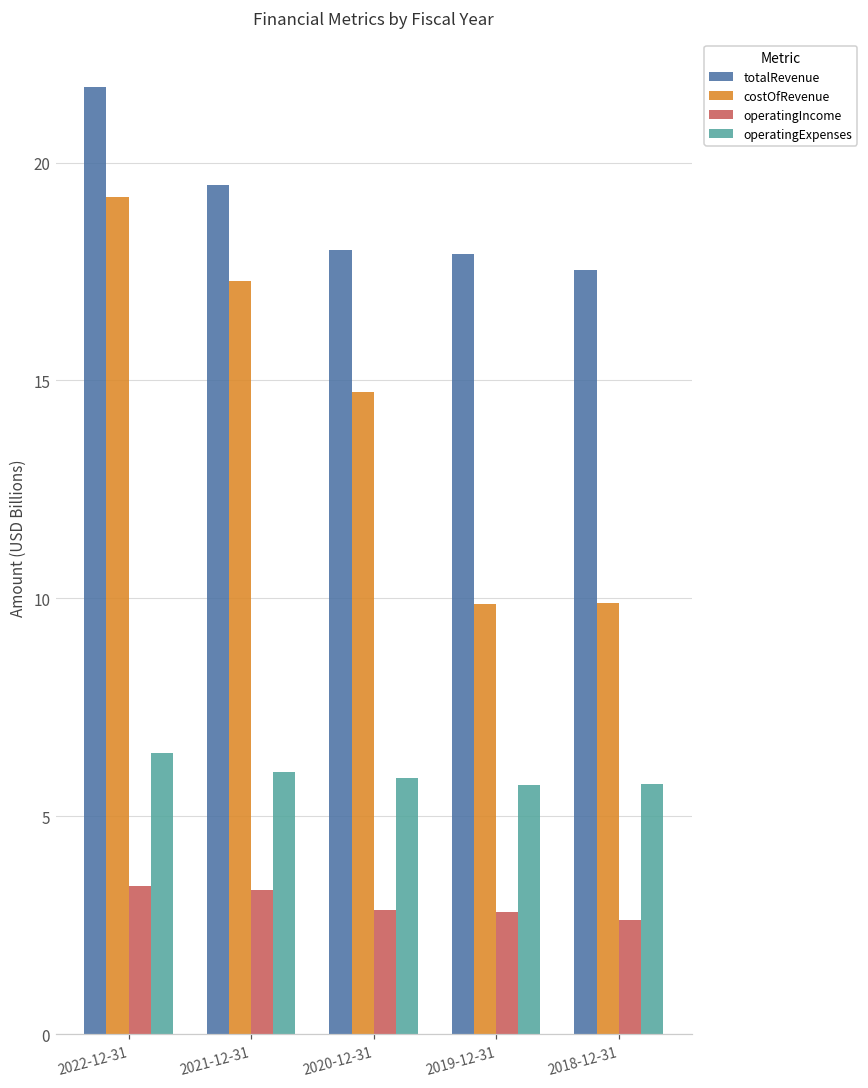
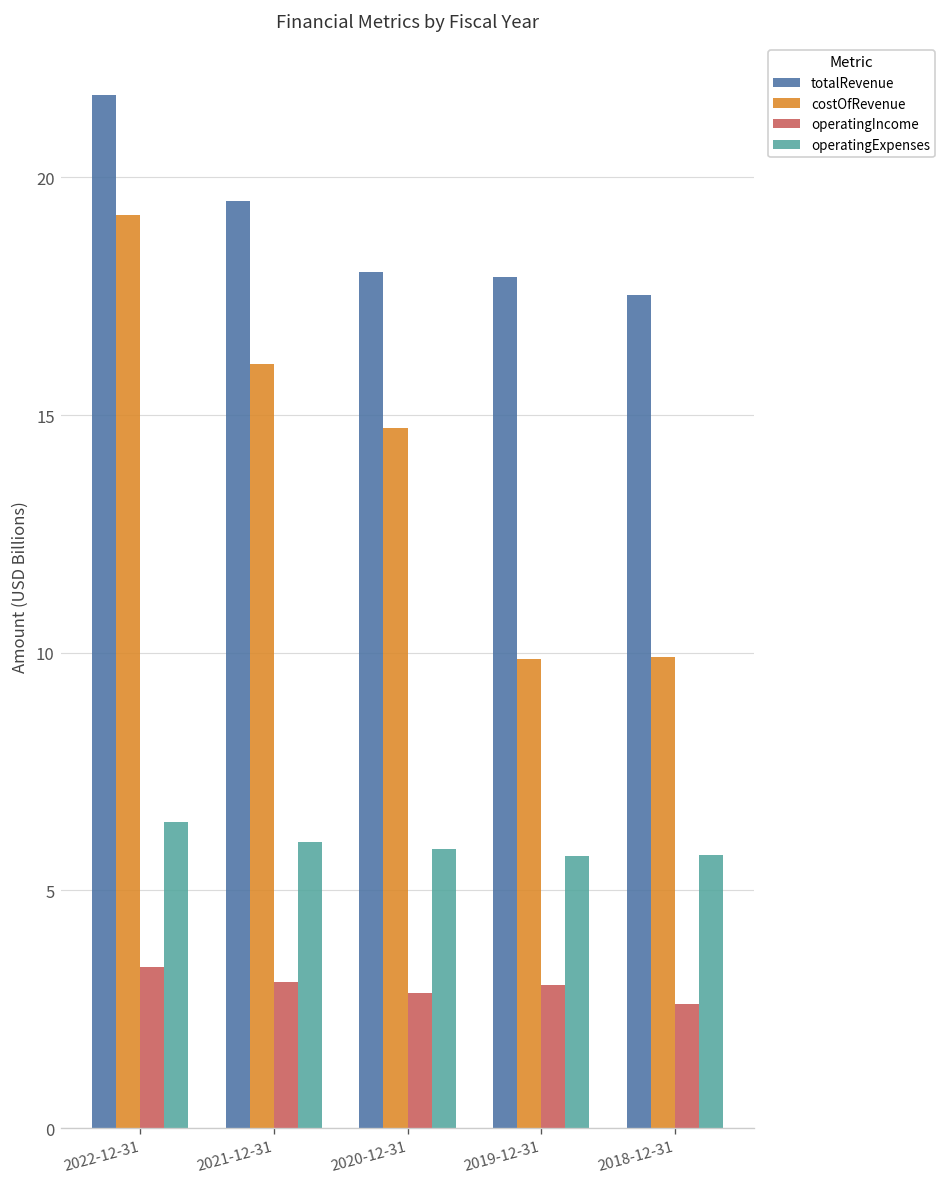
costOfRevenue, 2021-12-31: 17.3 -> 16.1
operatingIncome, 2021-12-31: 3.3 -> 3.1
operatingIncome, 2019-12-31: 2.8 -> 3.0
